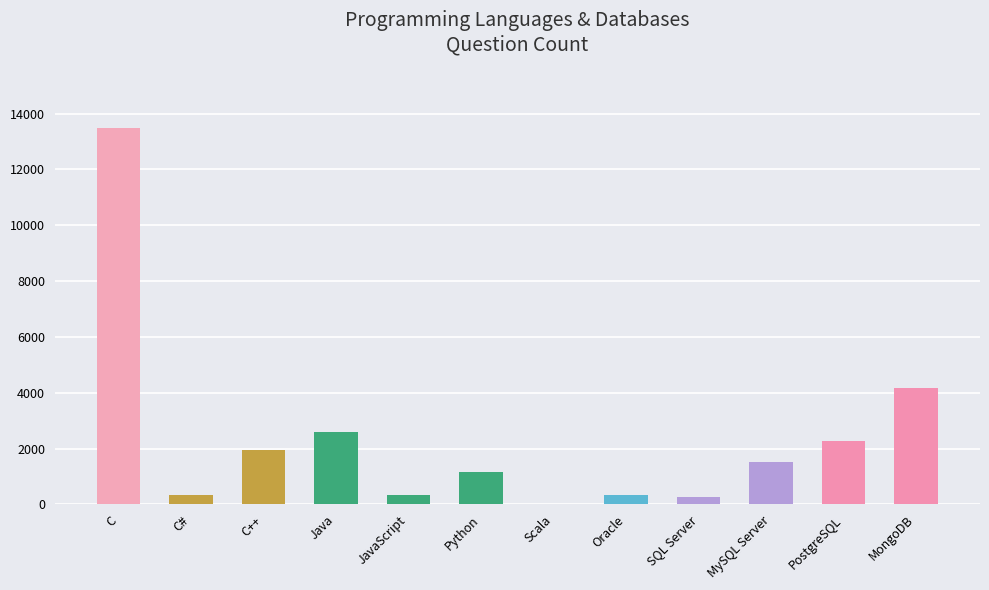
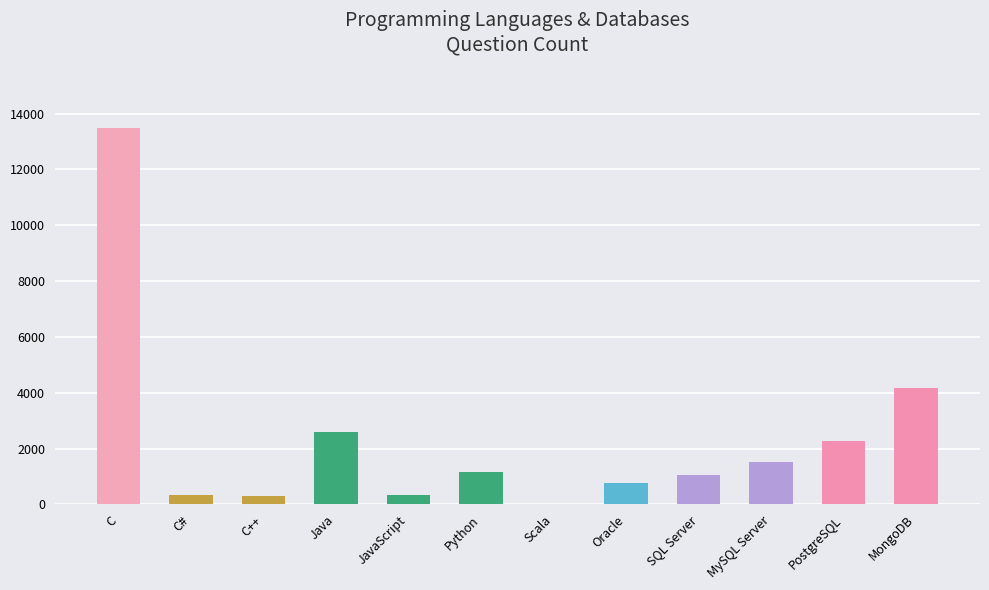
C++: 1900 -> 300
Oracle: 300 -> 800
SQL Server: 300 -> 1100
